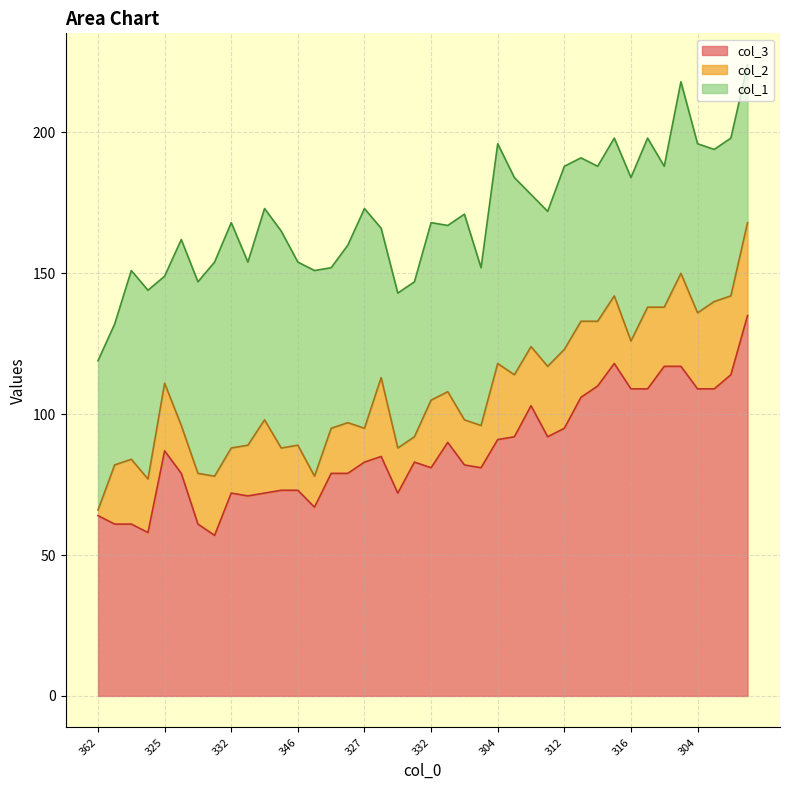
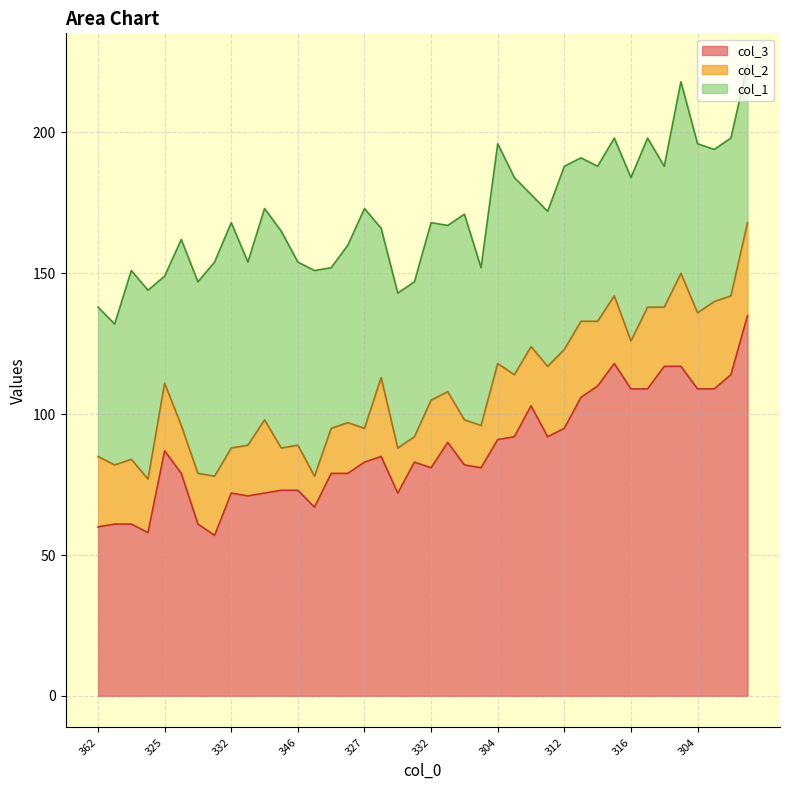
col_3, 362: 64 -> 60
col_2, 362: 2 -> 25
